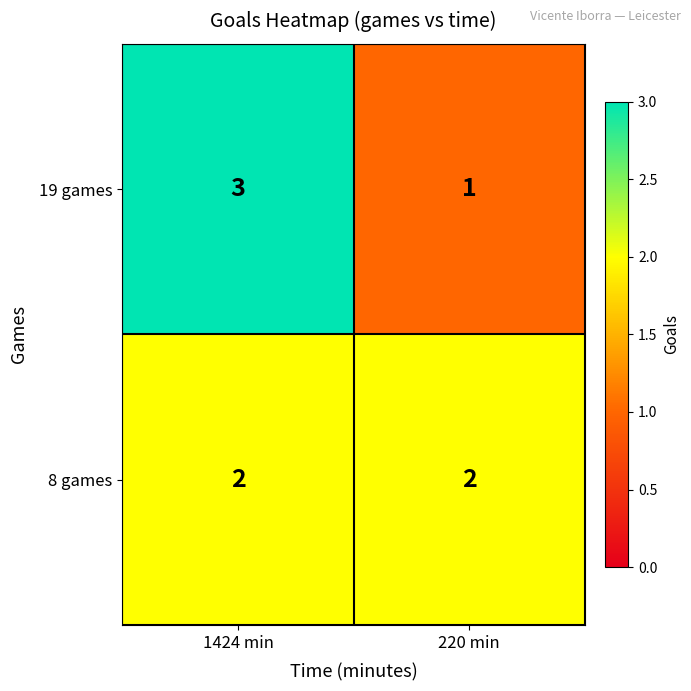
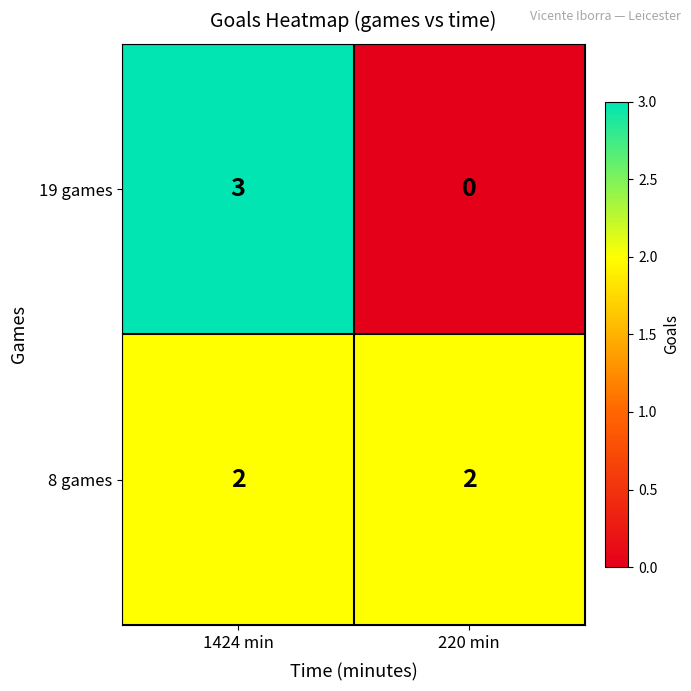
19 games, 220 min: 1 -> 0
